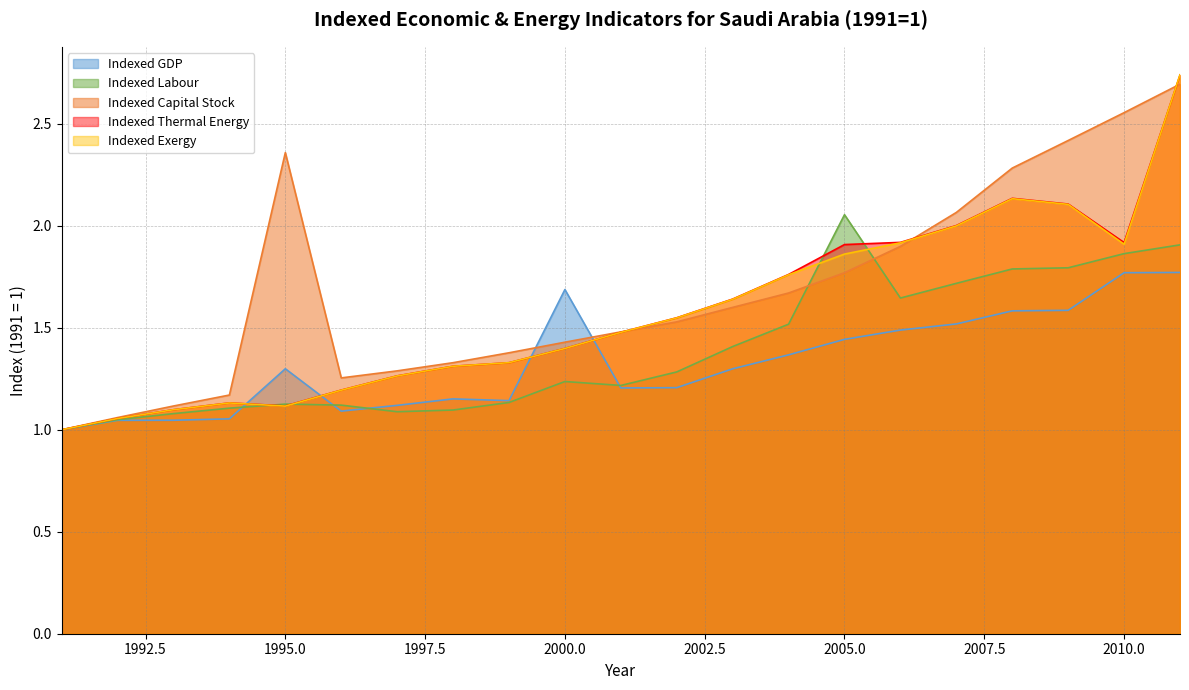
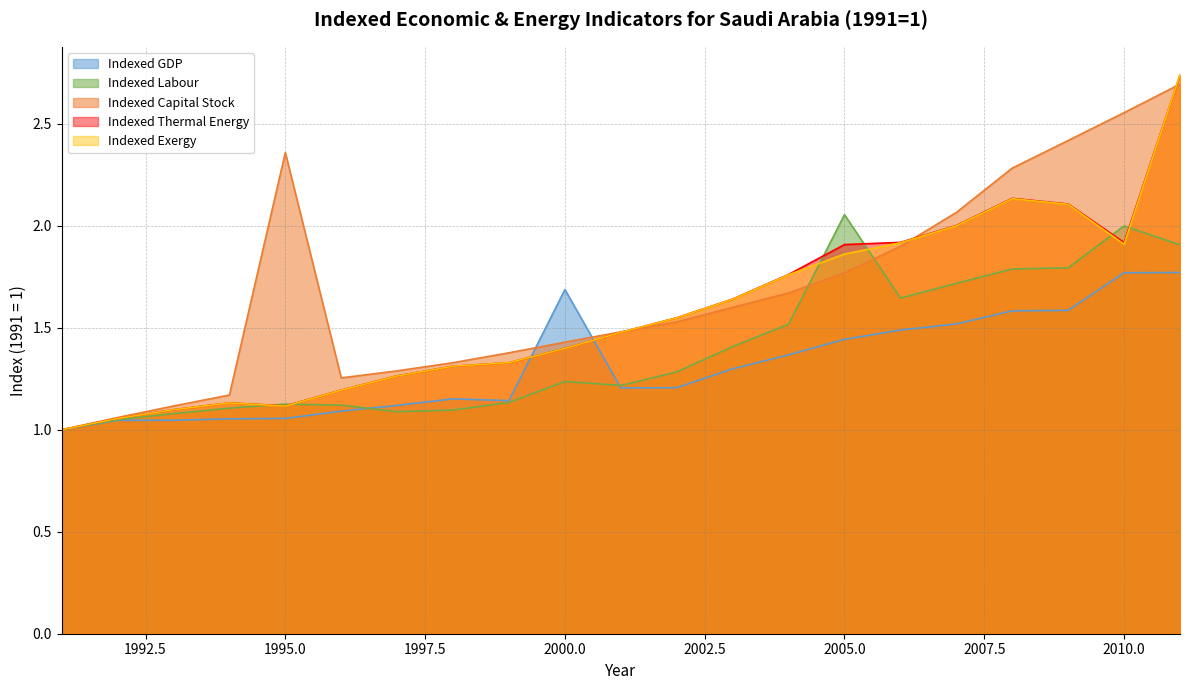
Indexed GDP, 1995.0: 1.30 -> 1.06
Indexed Labour, 2010.0: 1.86 -> 2.00
